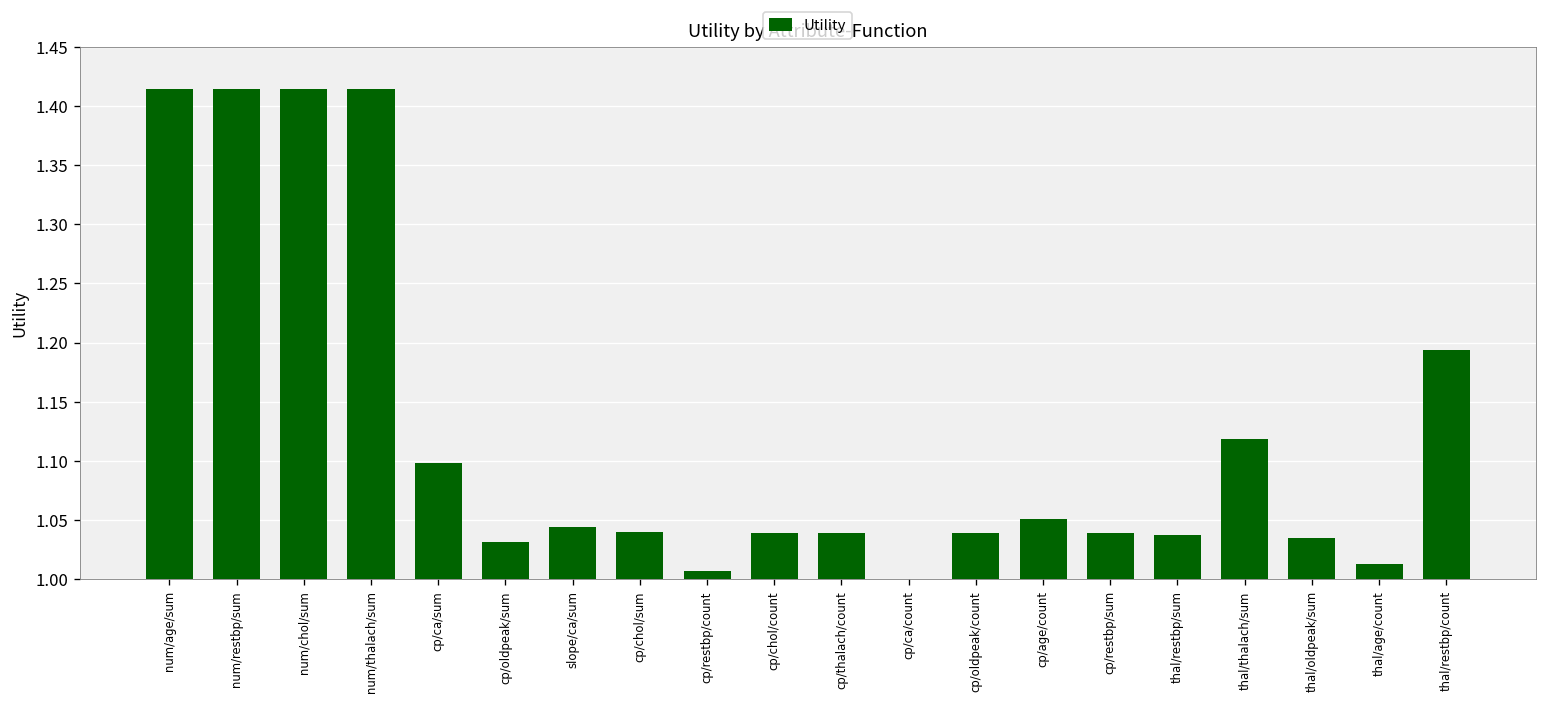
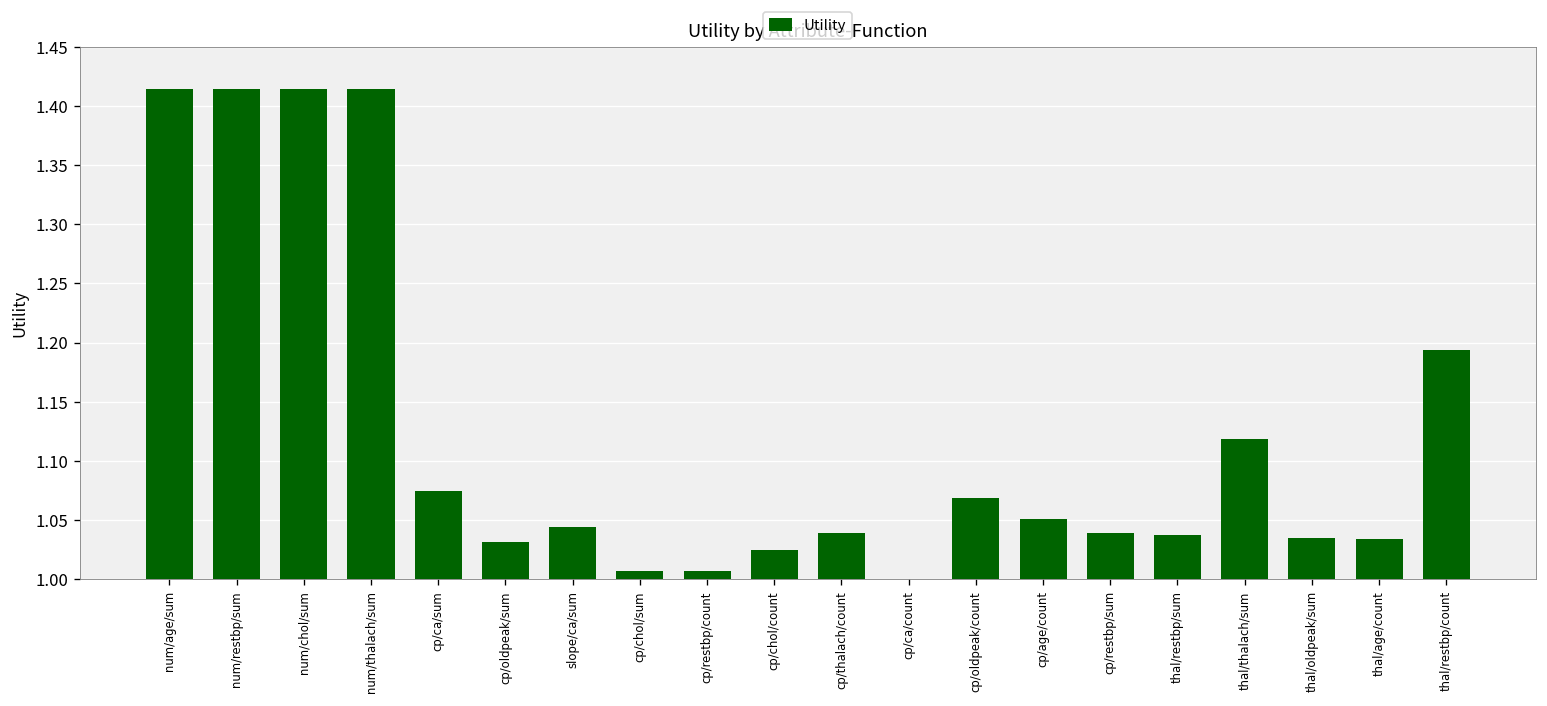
cp/ca/sum: 1.10 -> 1.07
cp/chol/sum: 1.04 -> 1.01
cp/chol/count: 1.04 -> 1.03
cp/oldpeak/count: 1.04 -> 1.07
thal/age/count: 1.01 -> 1.03
